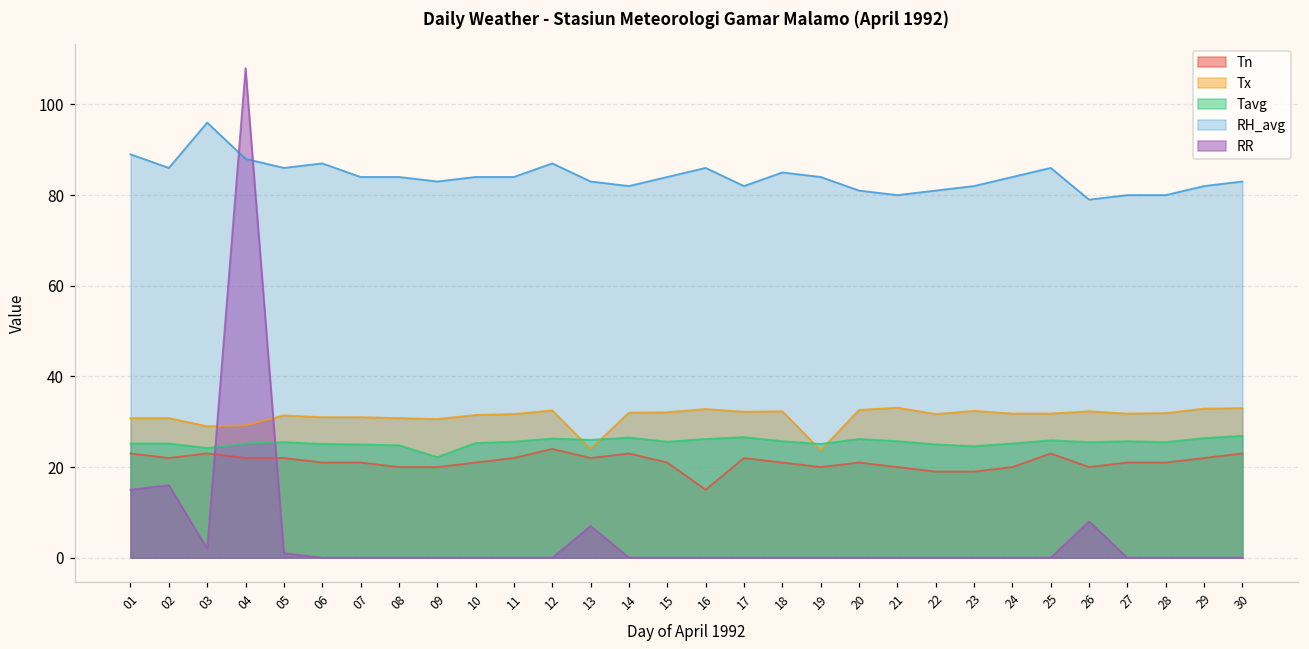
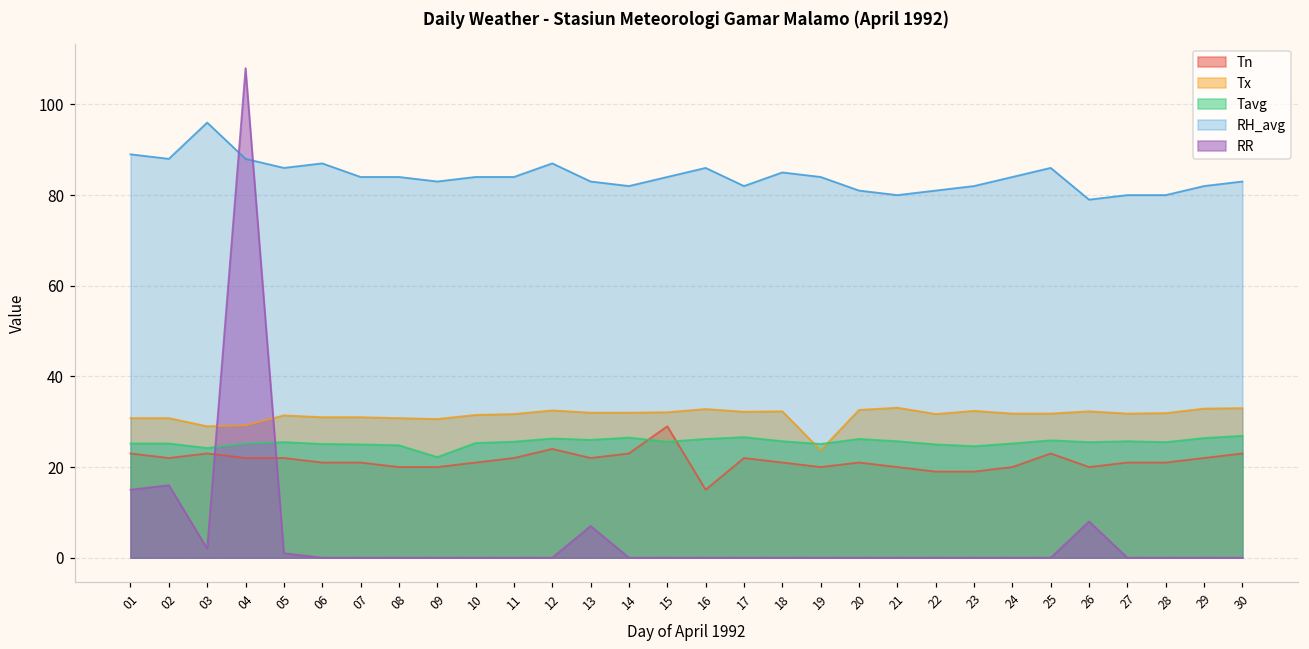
RH_avg, 02: 86 -> 88
Tx, 13: 24 -> 32
Tn, 15: 21 -> 29
